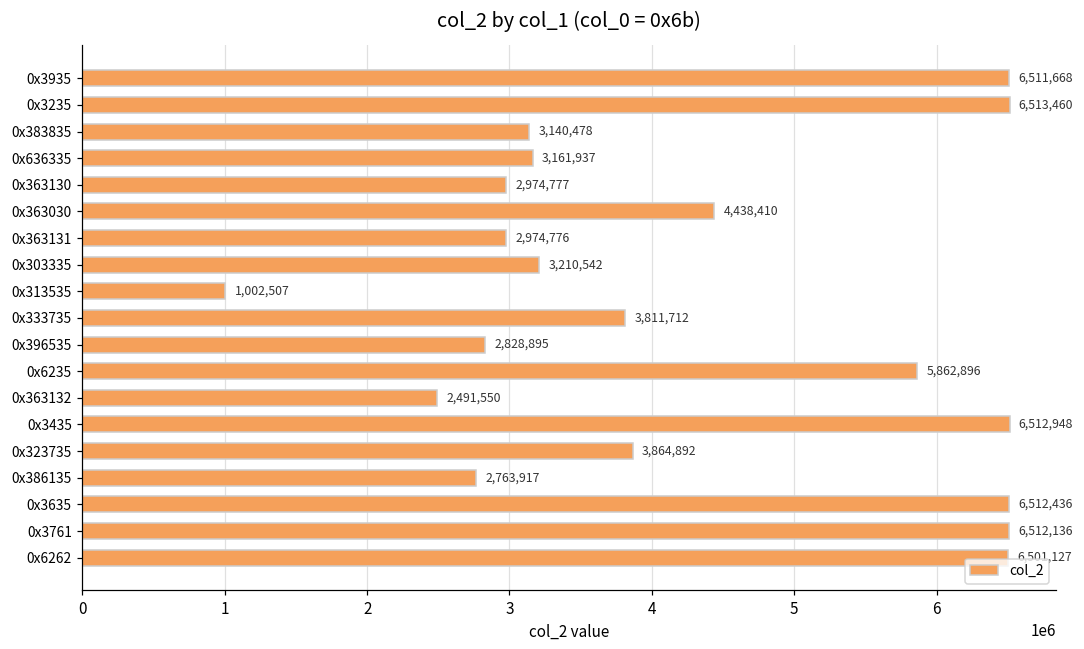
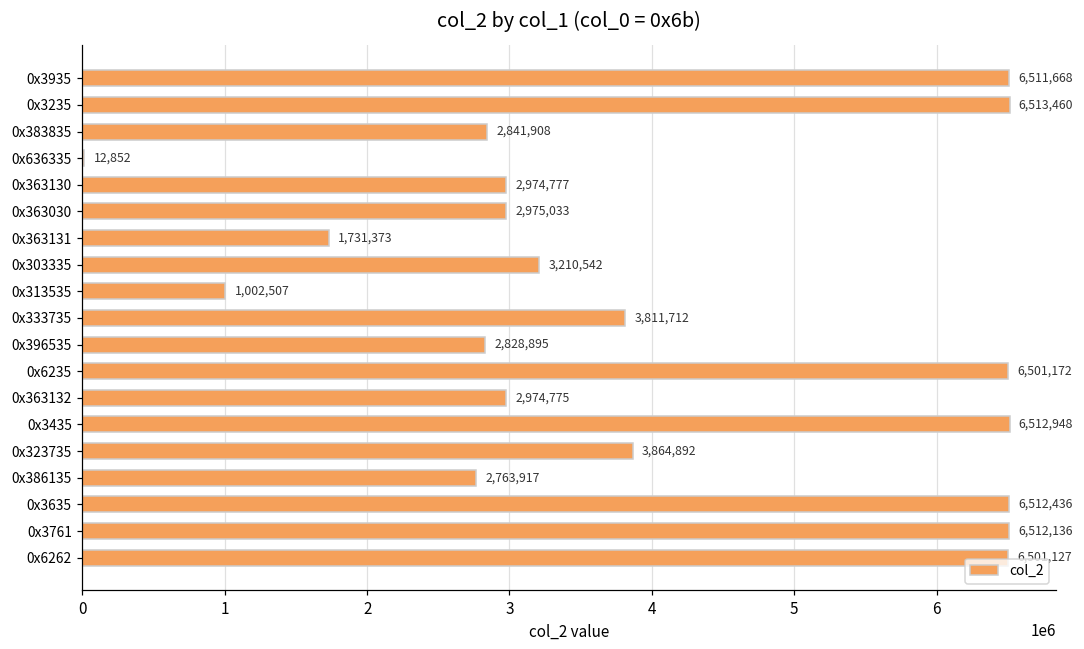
0x383835: 3,140,478 -> 2,841,908
0x636335: 3,161,937 -> 12,852
0x363030: 4,438,410 -> 2,975,033
0x363131: 2,974,776 -> 1,731,373
0x6235: 5,862,896 -> 6,501,172
0x363132: 2,491,550 -> 2,974,775
